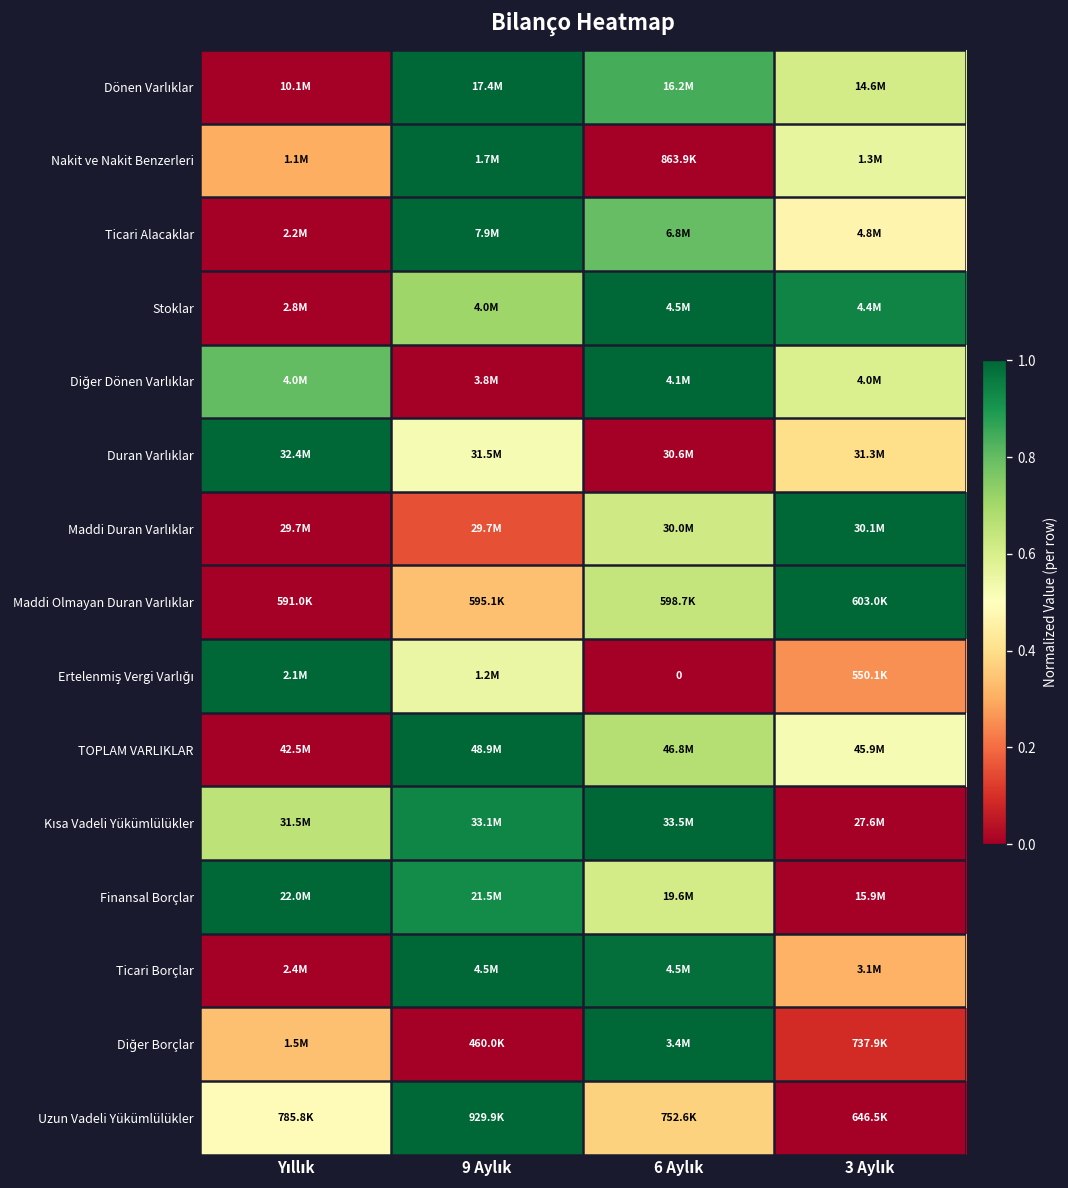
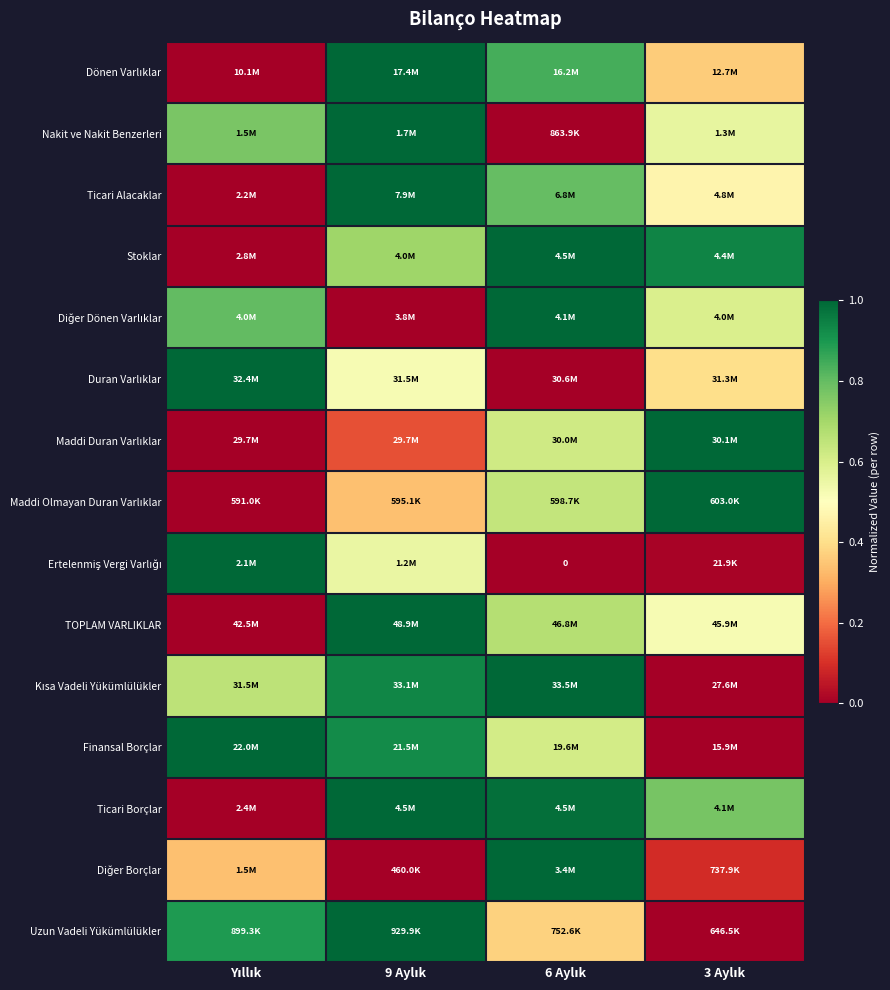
Dönen Varlıklar, 3 Aylık: 14.6M -> 12.7M
Nakit ve Nakit Benzerleri, Yıllık: 1.1M -> 1.5M
Ertelenmiş Vergi Varlığı, 3 Aylık: 550.1K -> 21.9K
Ticari Borçlar, 3 Aylık: 3.1M -> 4.1M
Uzun Vadeli Yükümlülükler, Yıllık: 785.8K -> 899.3K
